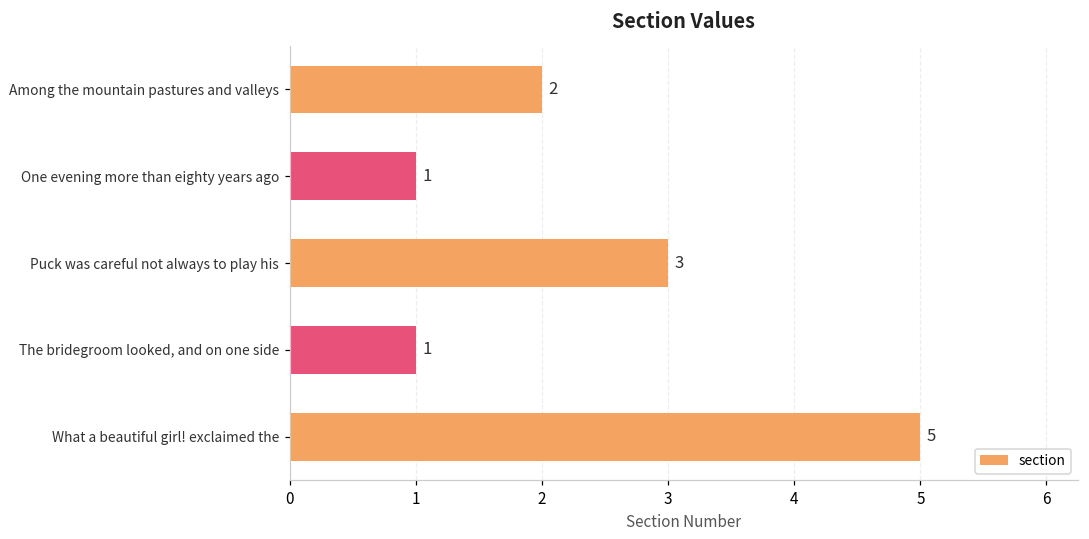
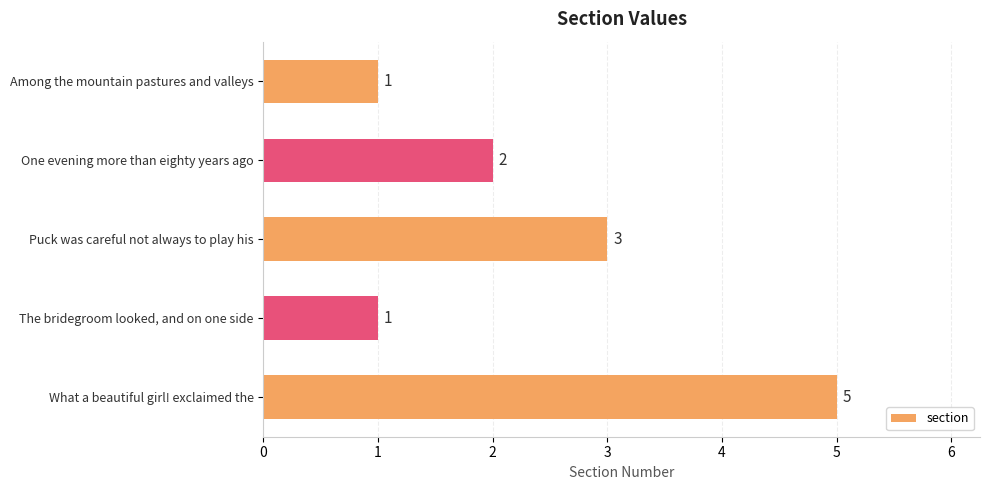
Among the mountain pastures and valleys: 2 -> 1
One evening more than eighty years ago: 1 -> 2
